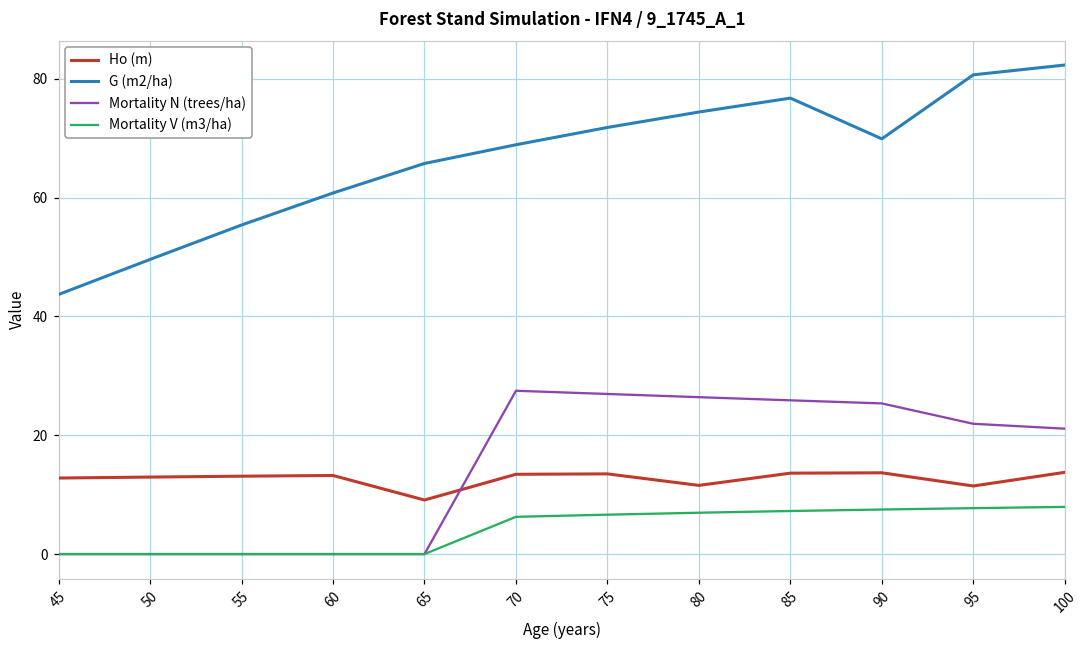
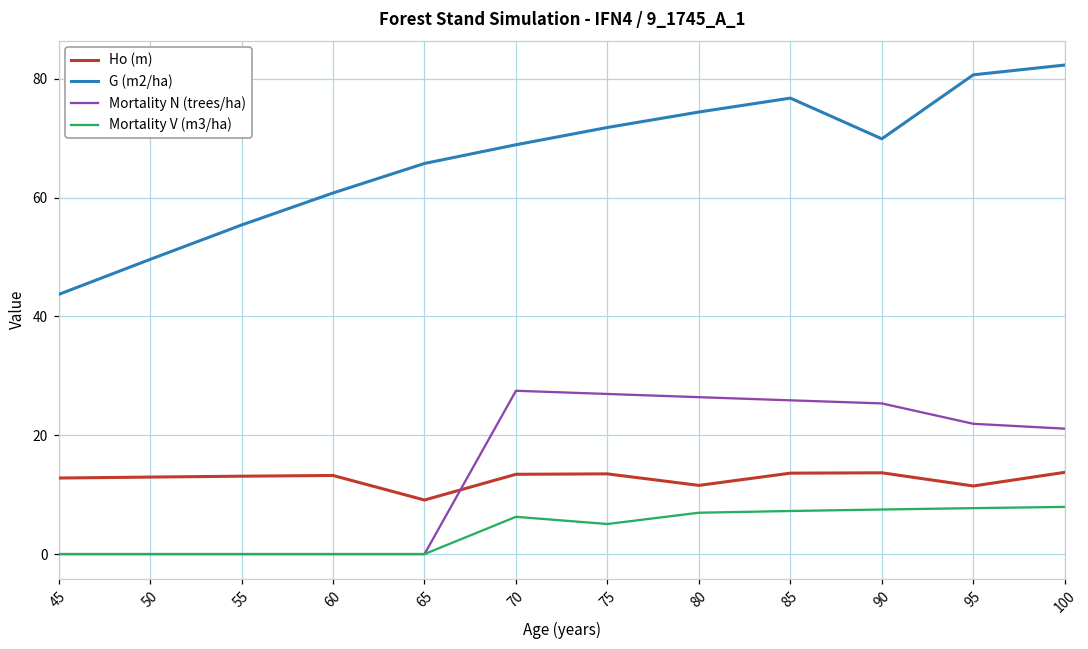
Mortality V (m3/ha), 75: 7 -> 5
